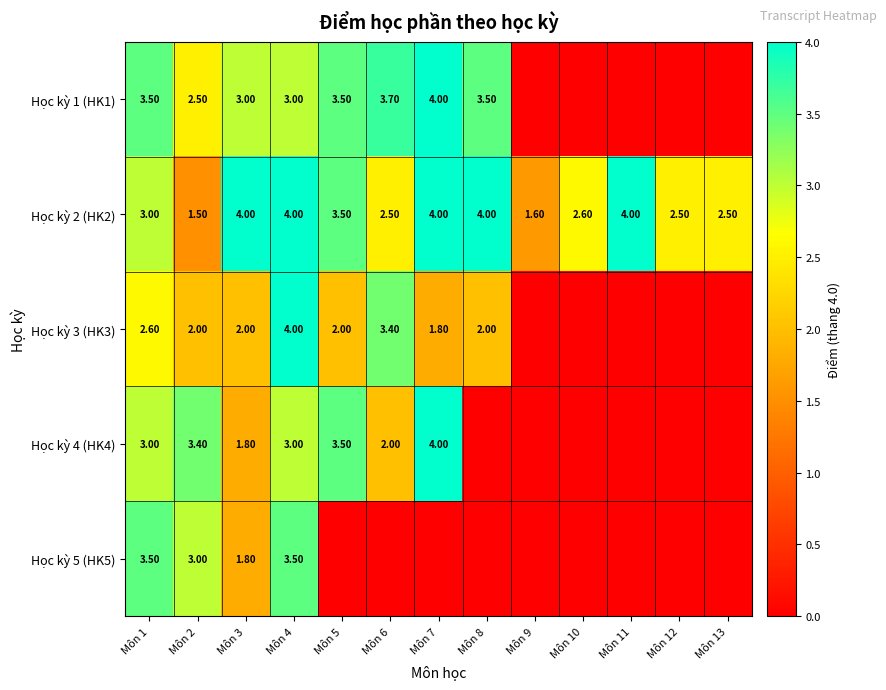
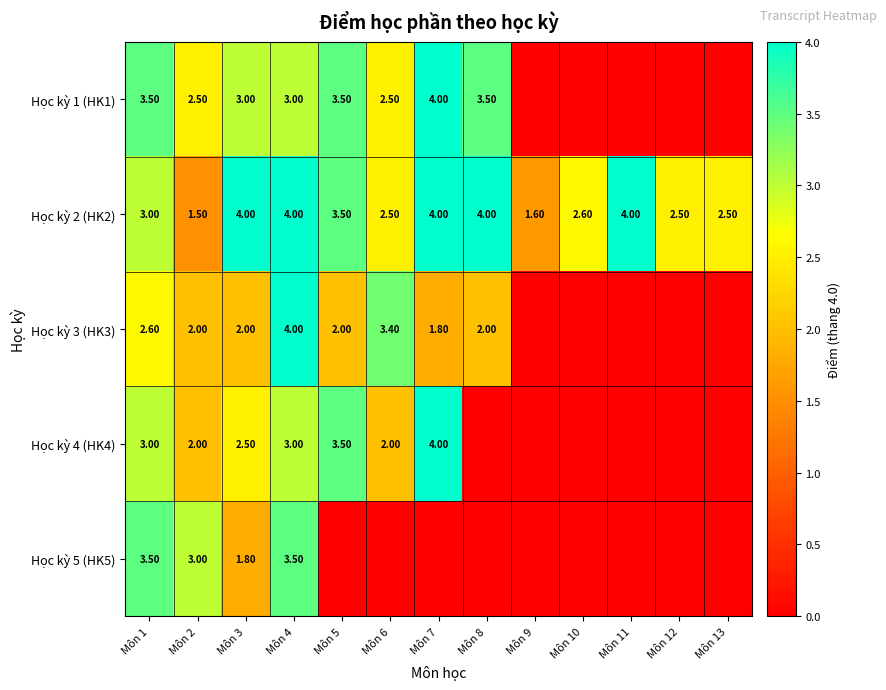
Học kỳ 1 (HK1), Môn 6: 3.70 -> 2.50
Học kỳ 4 (HK4), Môn 2: 3.40 -> 2.00
Học kỳ 4 (HK4), Môn 3: 1.80 -> 2.50
